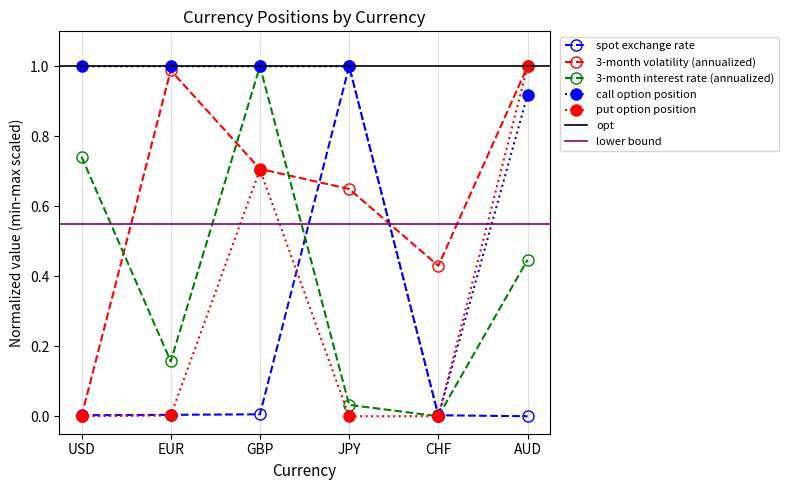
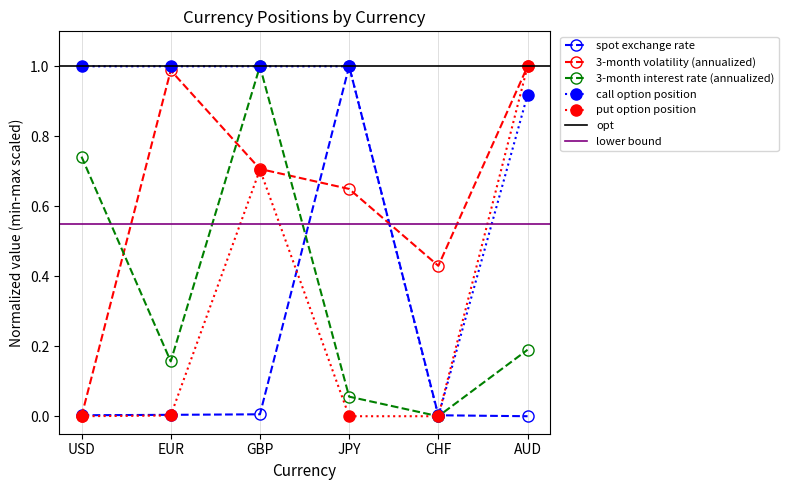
3-month interest rate (annualized), JPY: 0.03 -> 0.06
3-month interest rate (annualized), AUD: 0.45 -> 0.19
